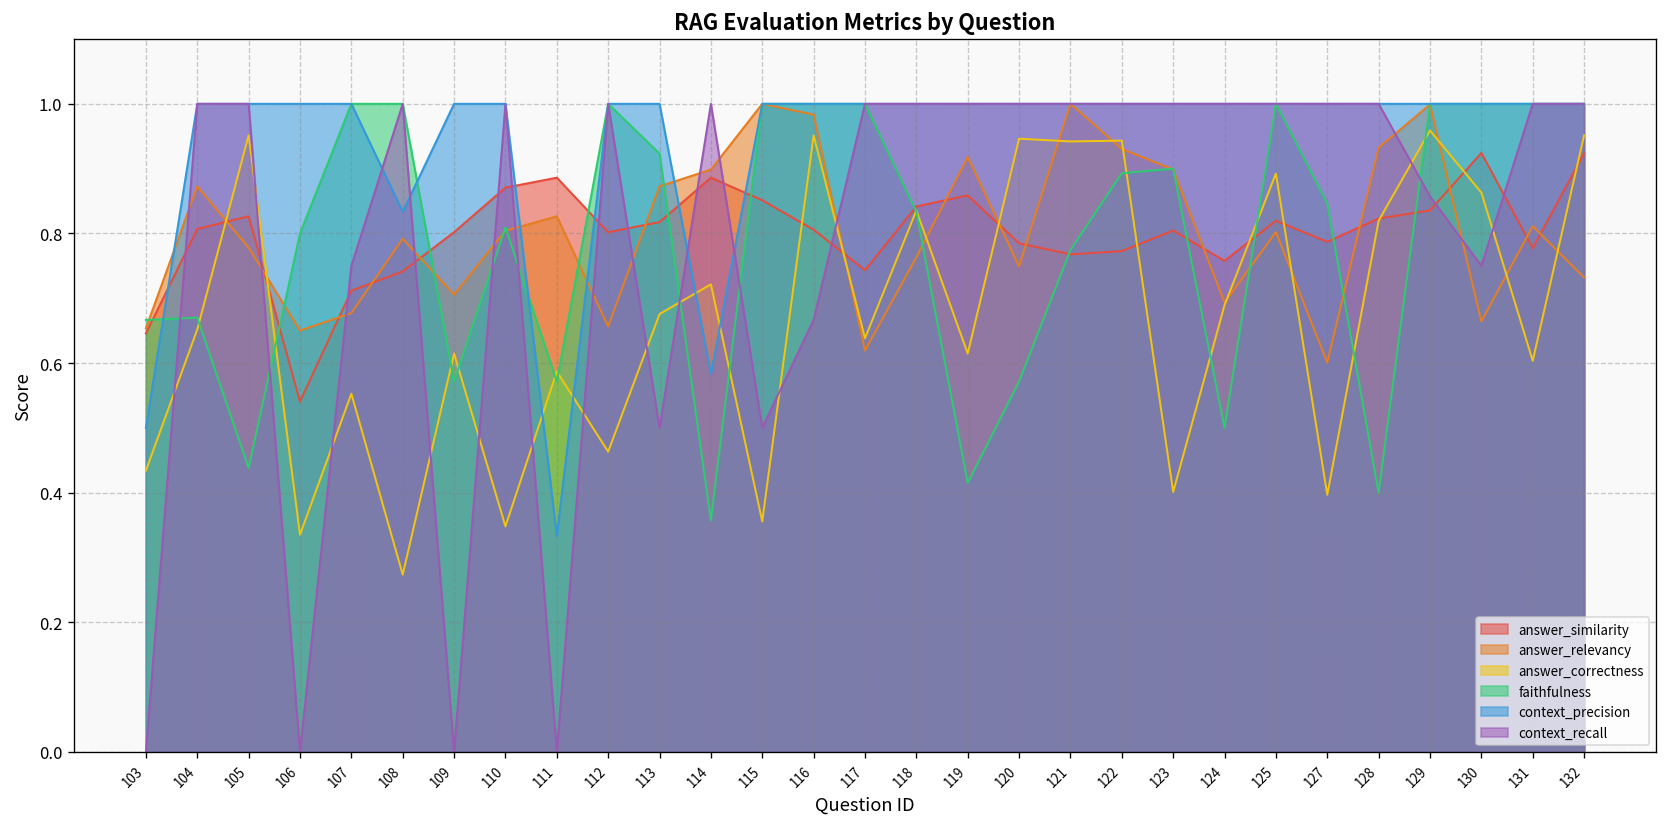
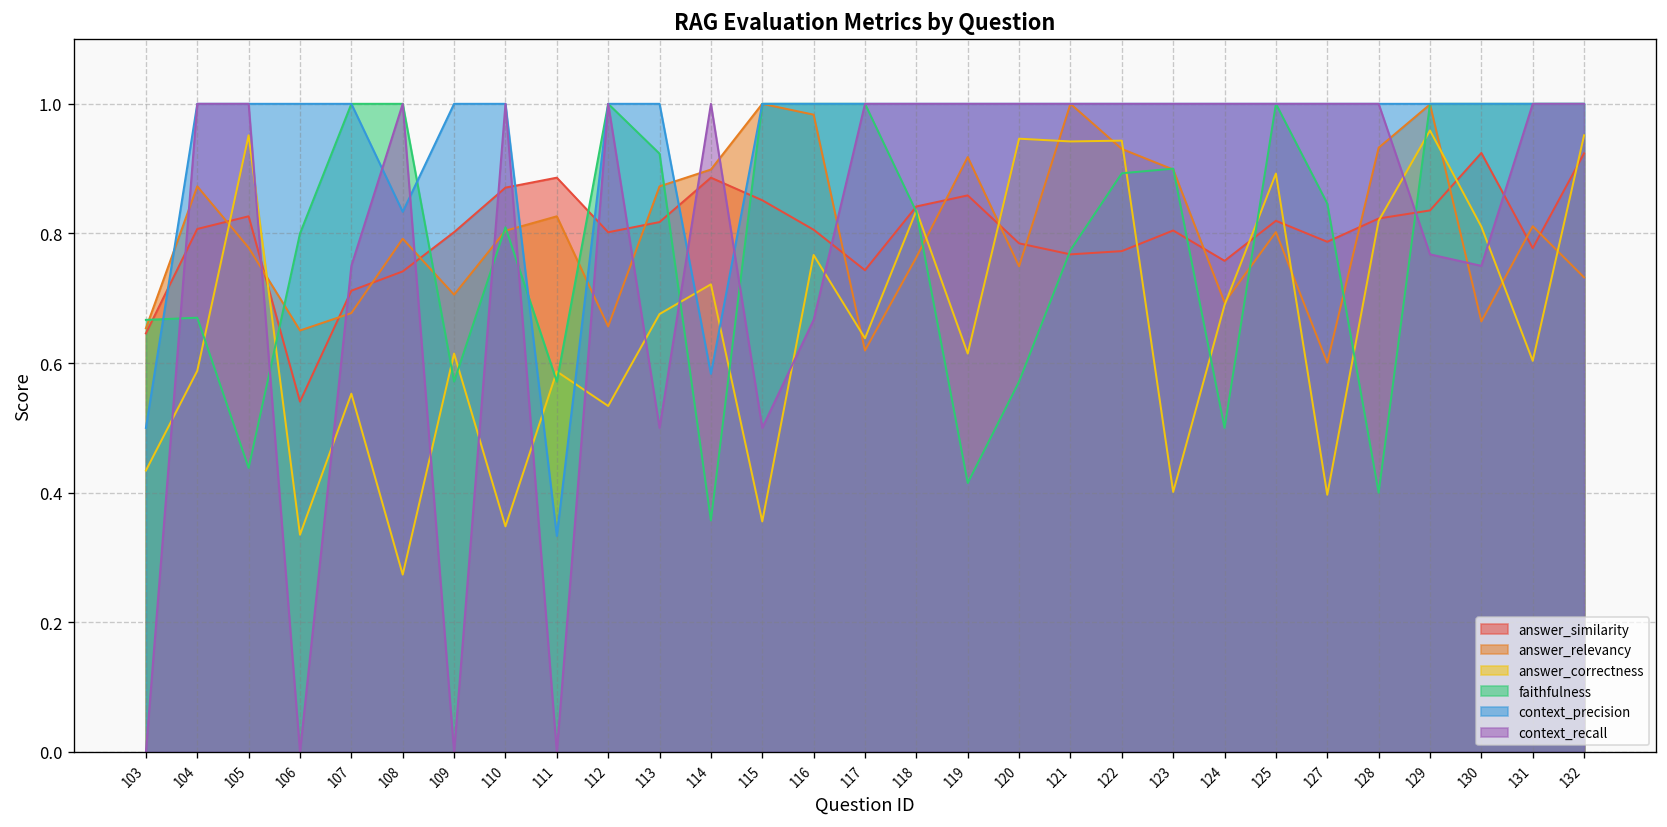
answer_correctness, 104: 0.65 -> 0.59
answer_correctness, 112: 0.46 -> 0.53
answer_correctness, 116: 0.95 -> 0.77
context_recall, 129: 0.86 -> 0.77
answer_correctness, 130: 0.86 -> 0.81
